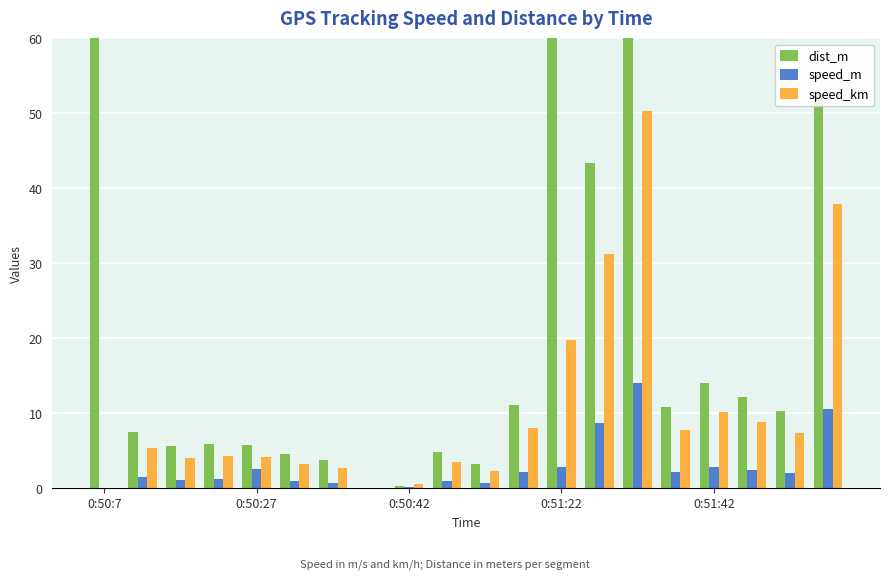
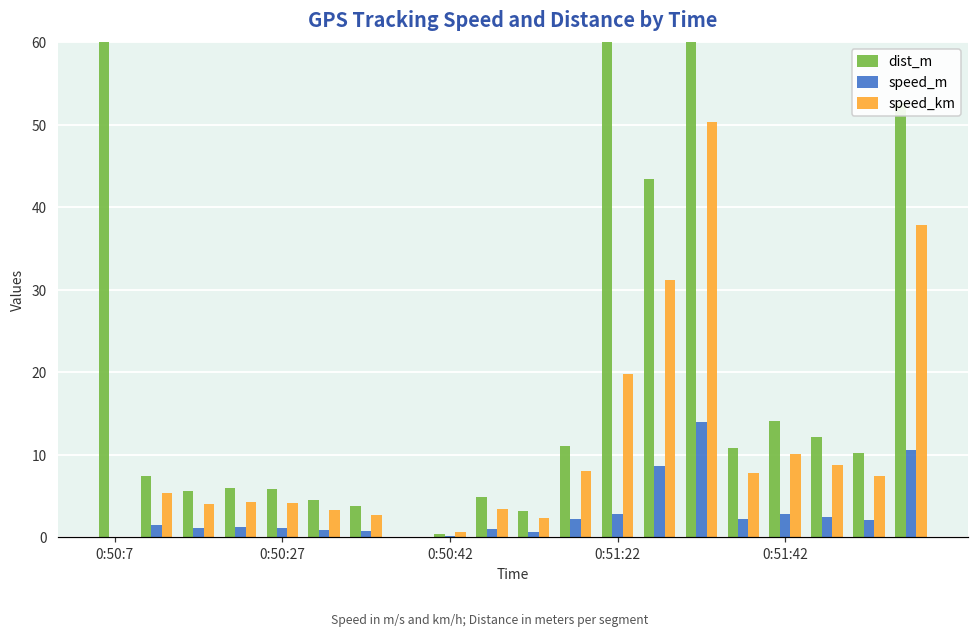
speed_m, 0:50:27: 3 -> 1
